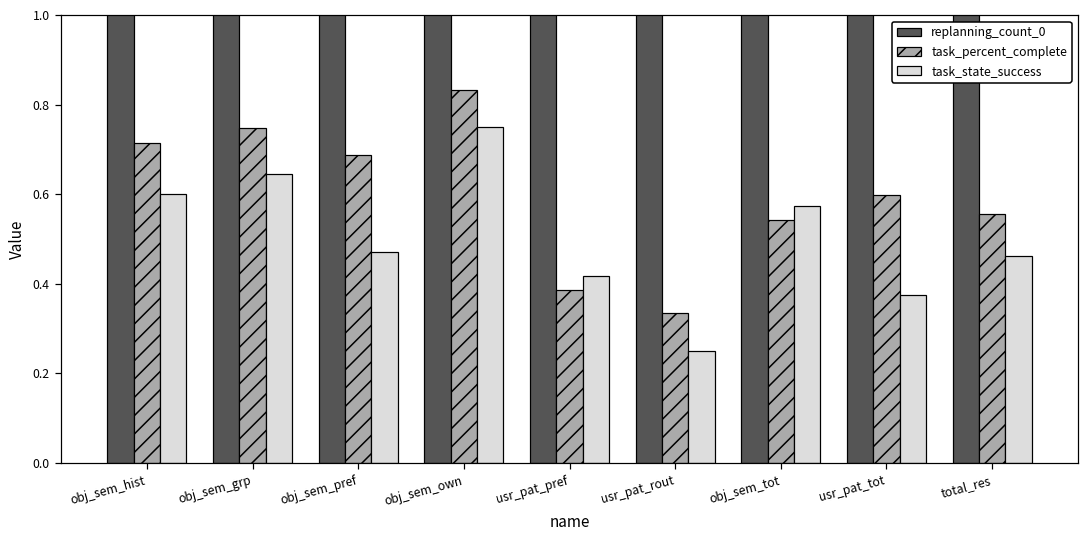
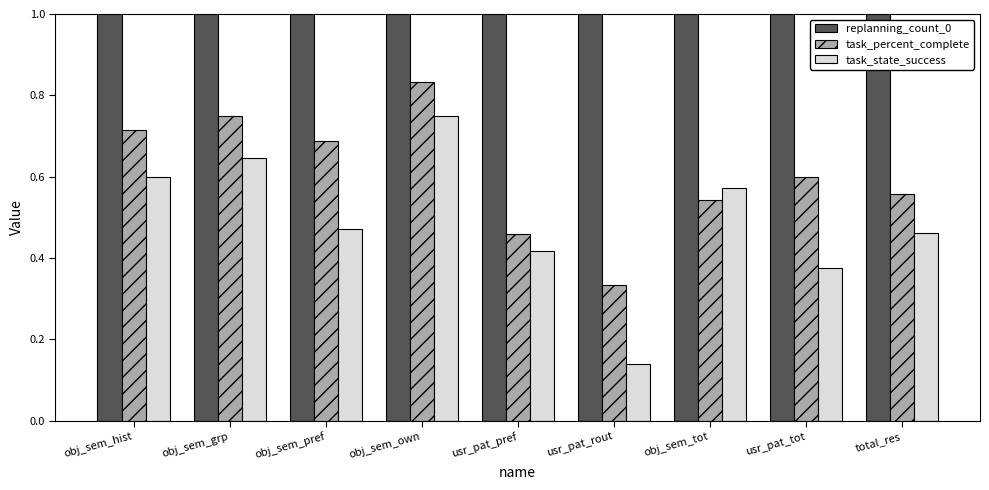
task_percent_complete, usr_pat_pref: 0.39 -> 0.46
task_state_success, usr_pat_rout: 0.25 -> 0.14
